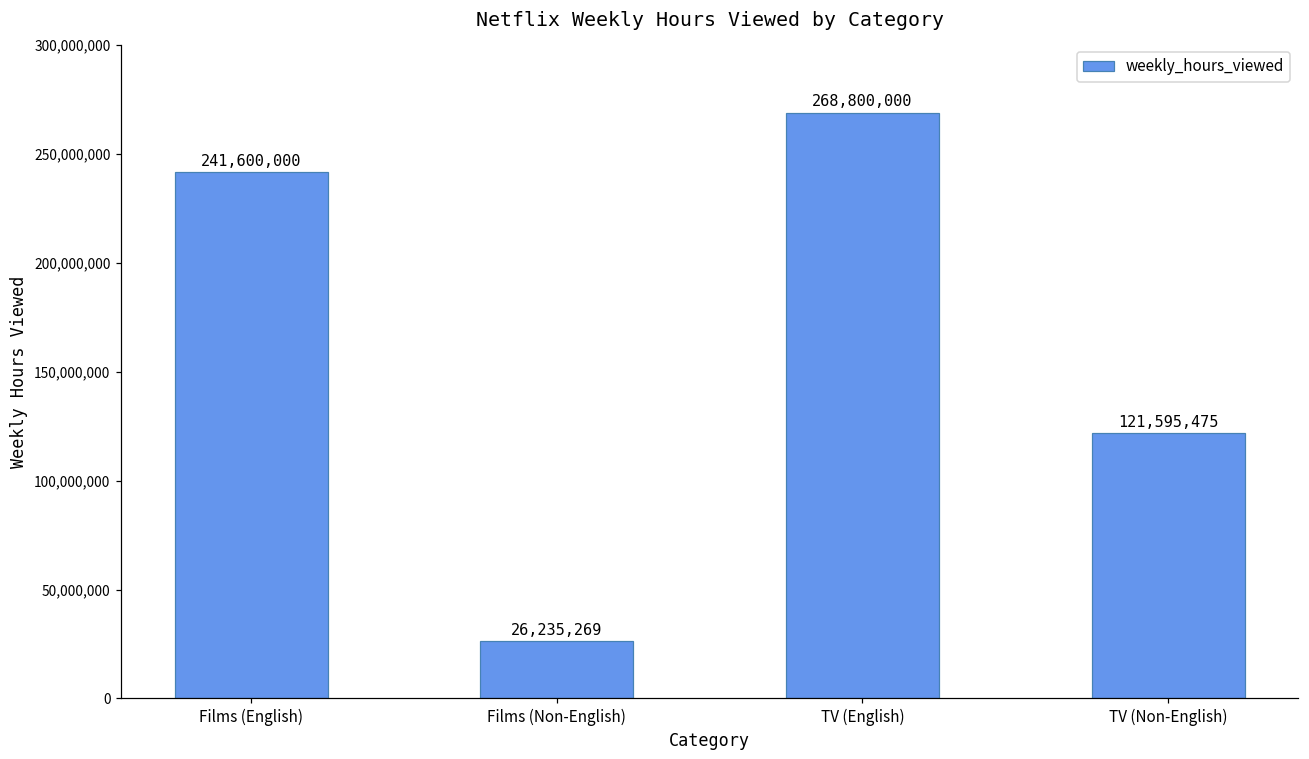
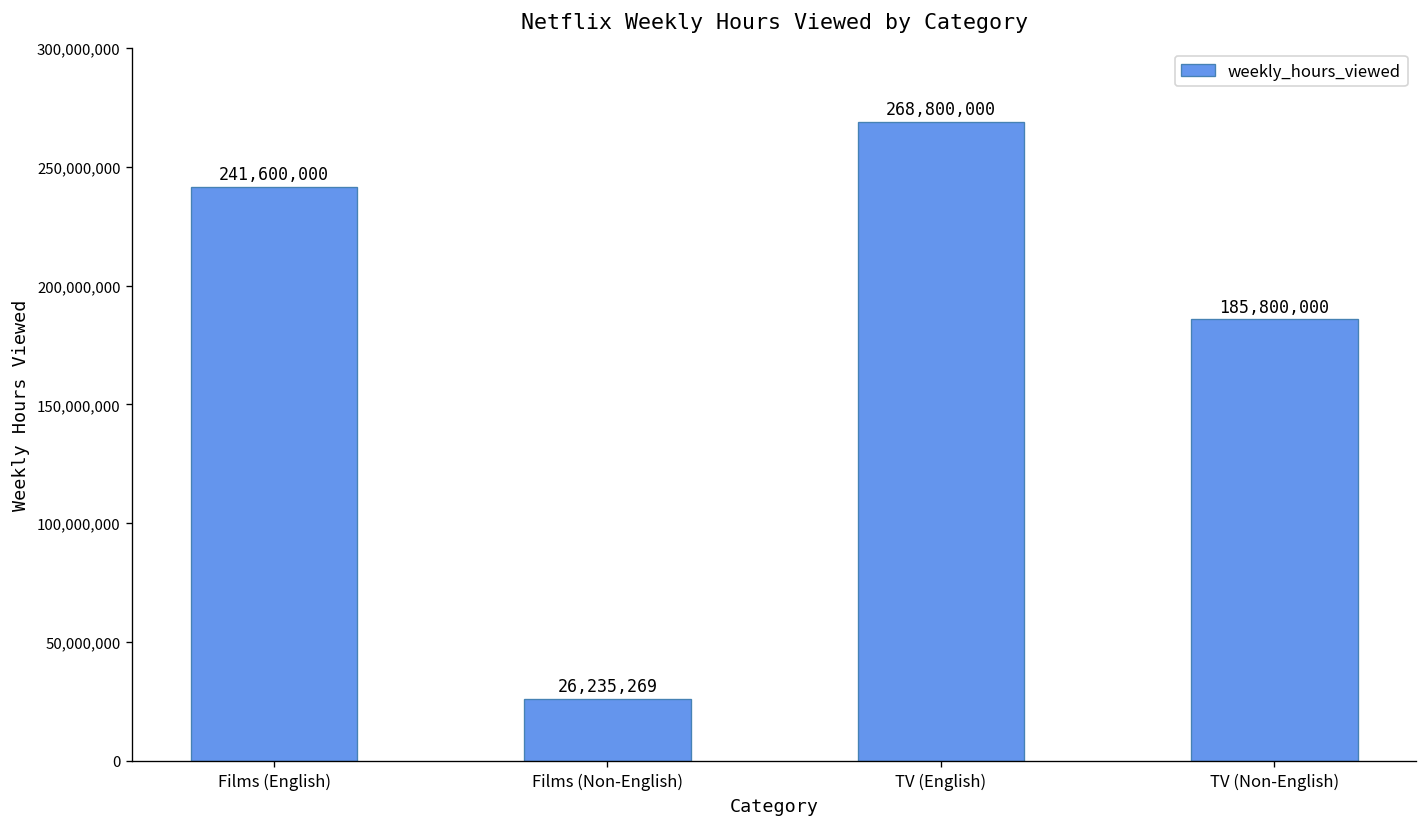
TV (Non-English): 121,595,475 -> 185,800,000
